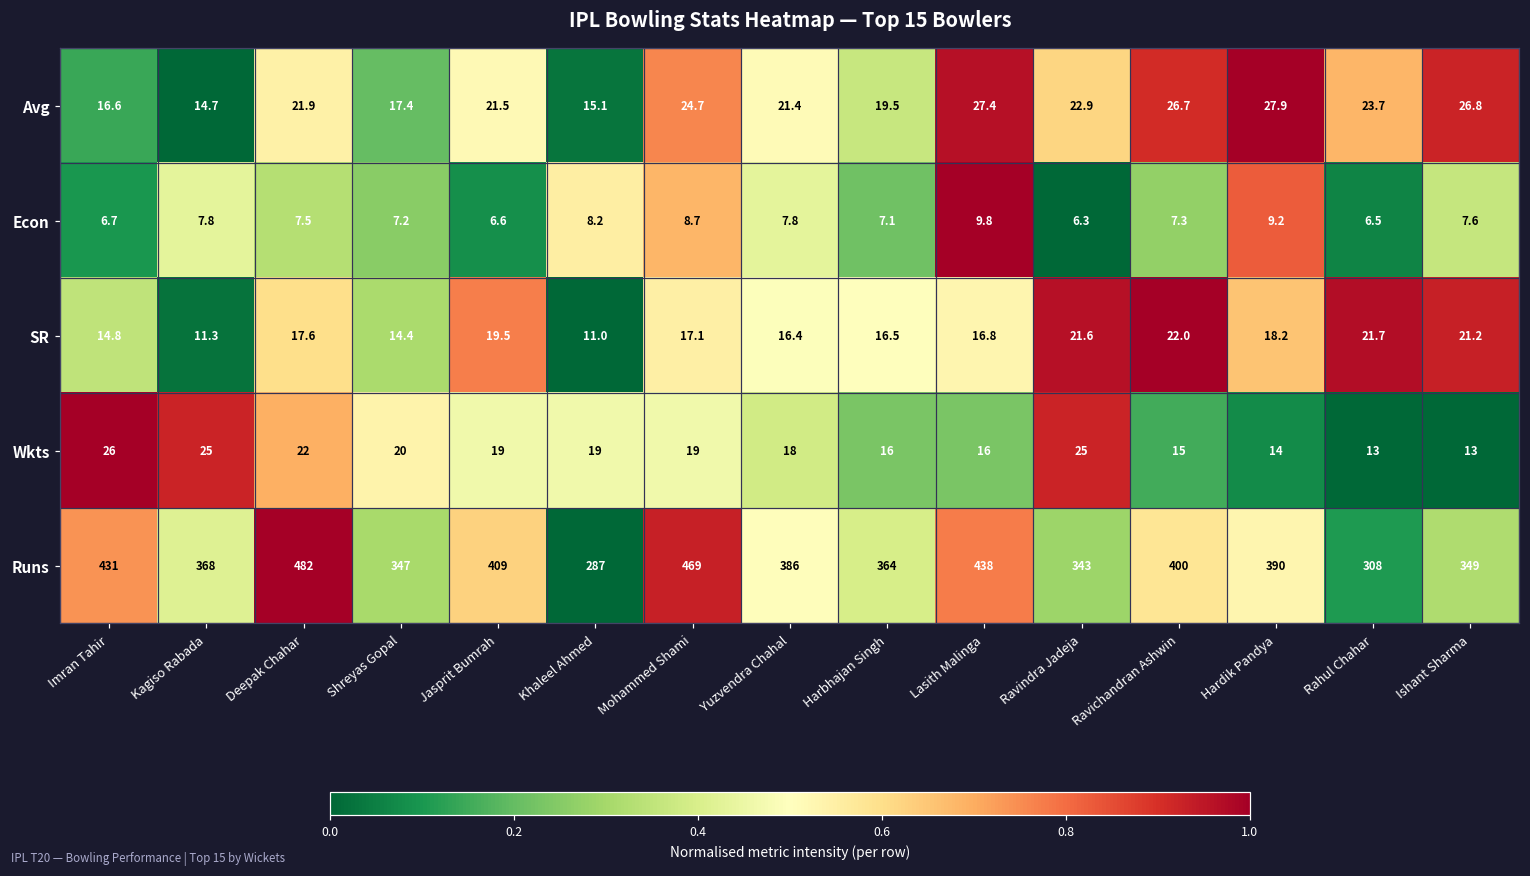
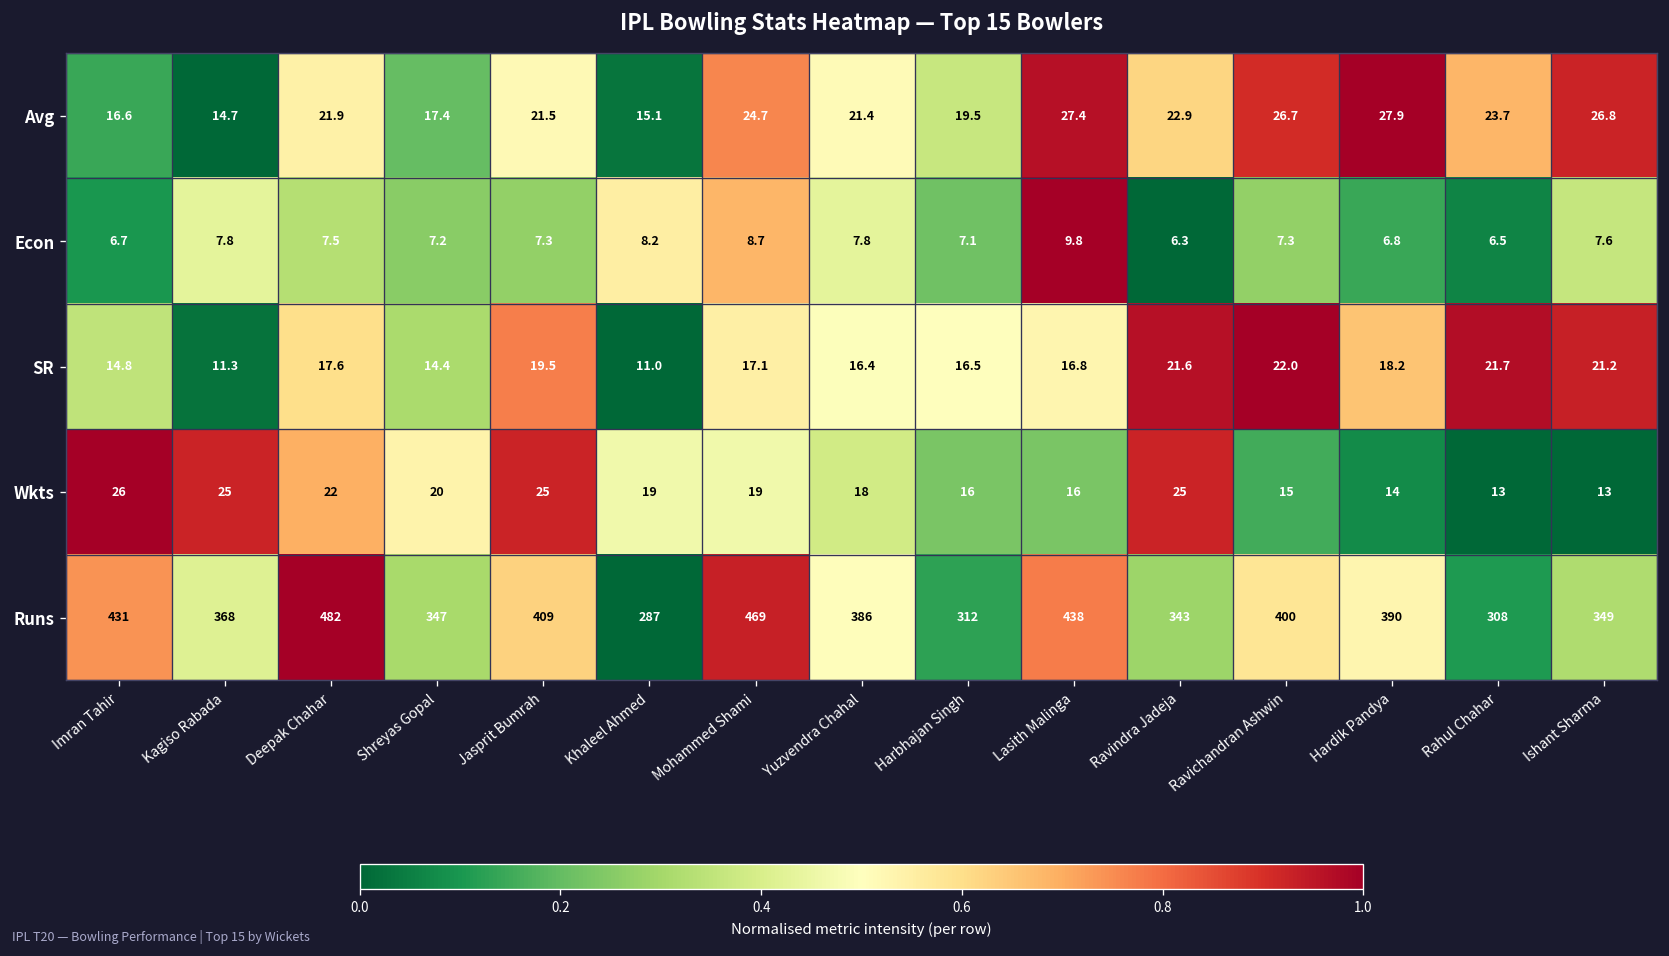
Econ, Jasprit Bumrah: 6.6 -> 7.3
Econ, Hardik Pandya: 9.2 -> 6.8
Wkts, Jasprit Bumrah: 19 -> 25
Runs, Harbhajan Singh: 364 -> 312
